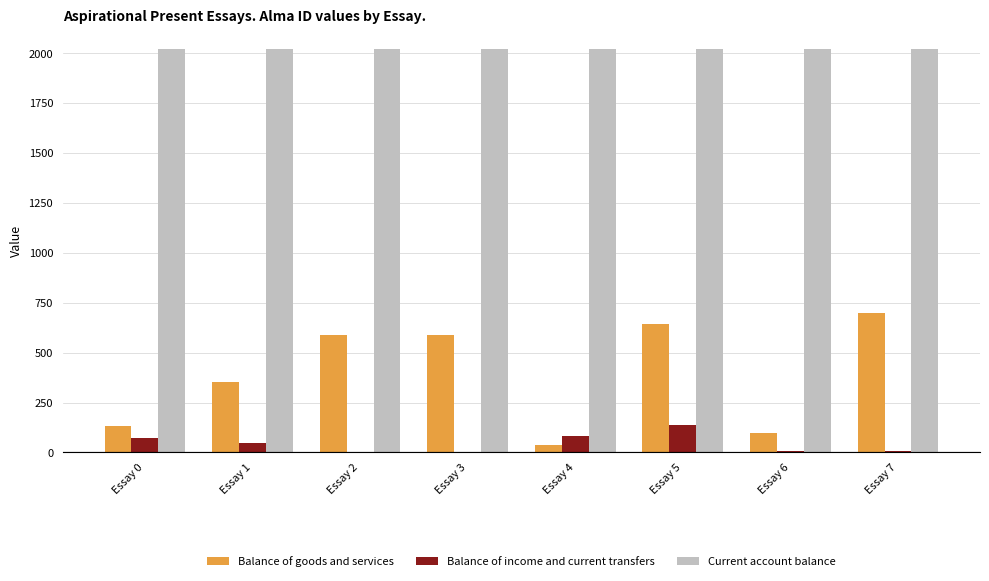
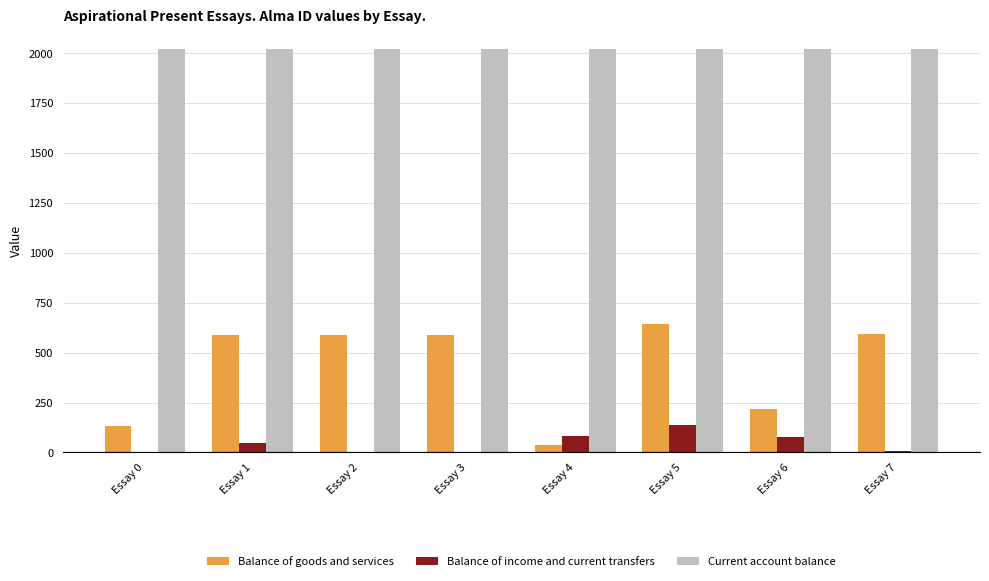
Balance of income and current transfers, Essay 0: 70 -> 0
Balance of goods and services, Essay 1: 360 -> 590
Balance of goods and services, Essay 6: 100 -> 220
Balance of income and current transfers, Essay 6: 10 -> 80
Balance of goods and services, Essay 7: 700 -> 590
